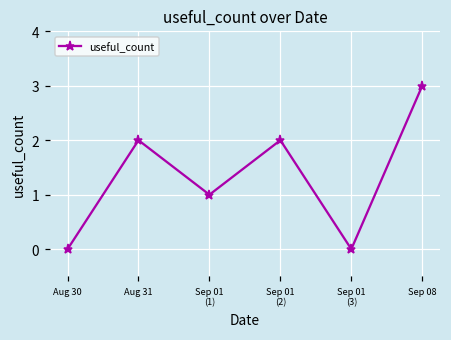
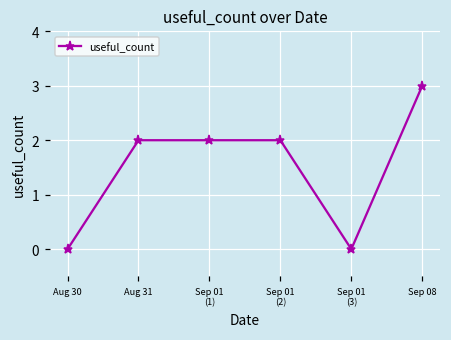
Sep 01 (1): 1 -> 2
